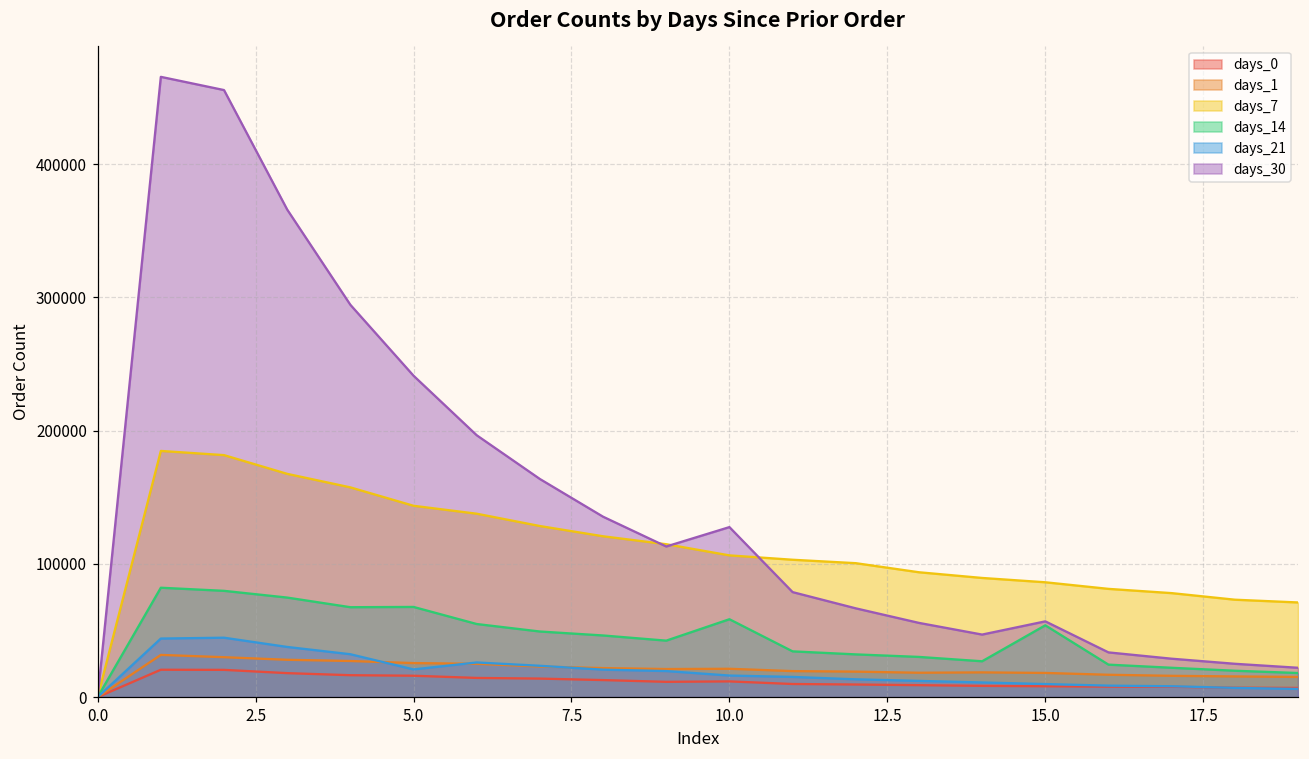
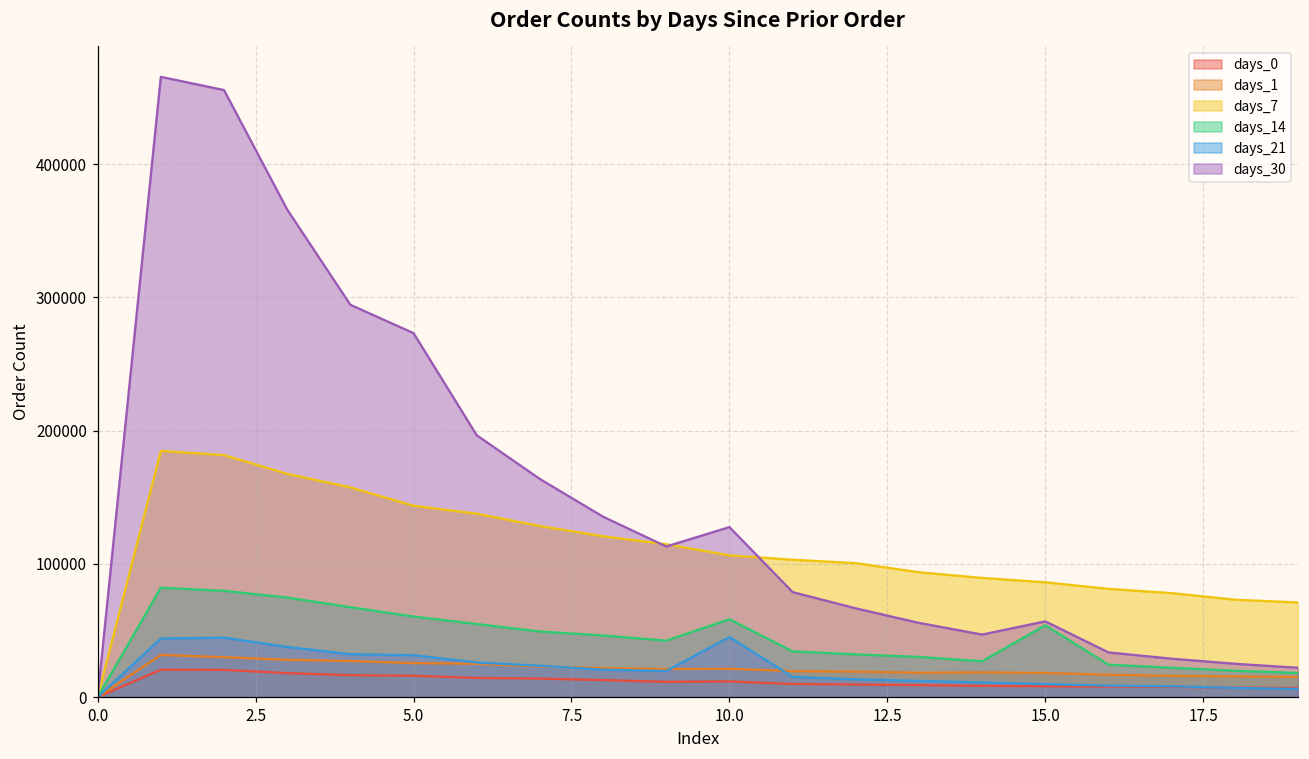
days_14, 5.0: 68000 -> 60000
days_21, 5.0: 21000 -> 31000
days_30, 5.0: 241000 -> 273000
days_21, 10.0: 16000 -> 45000
